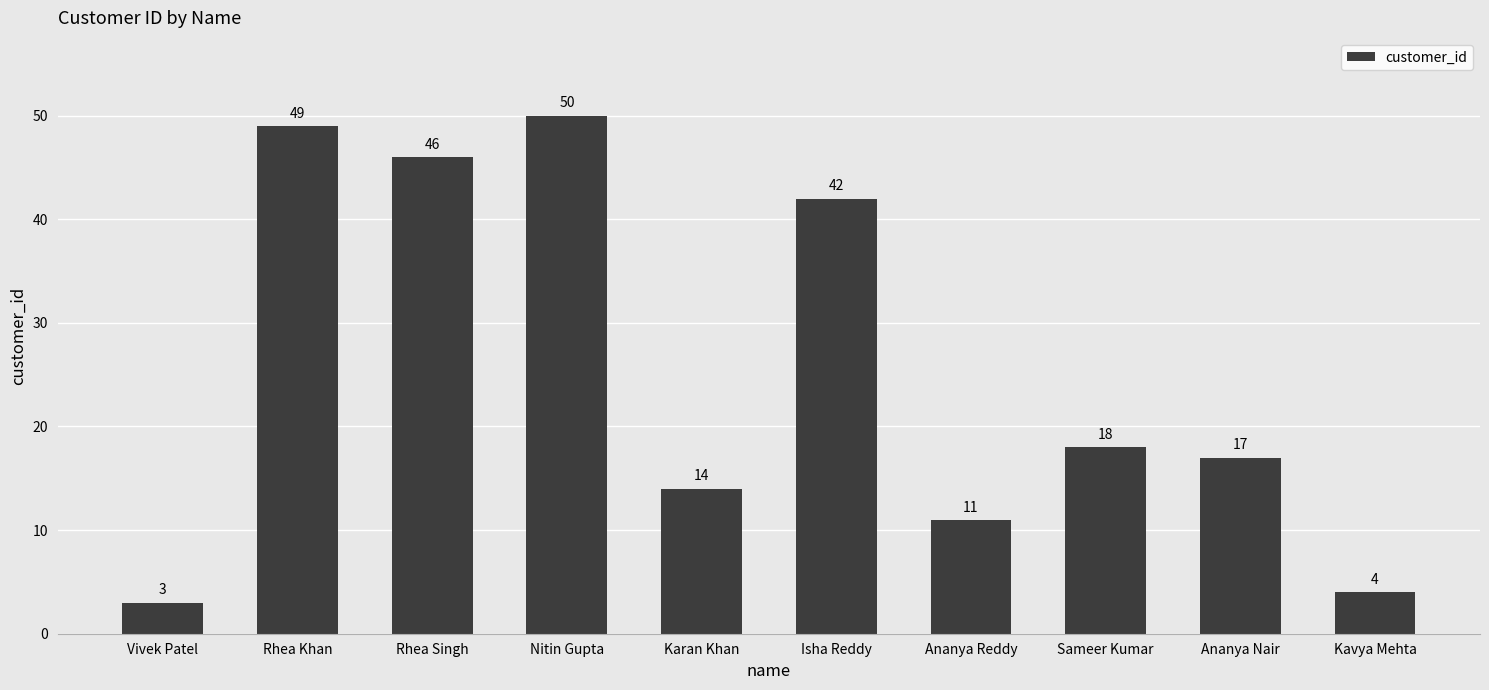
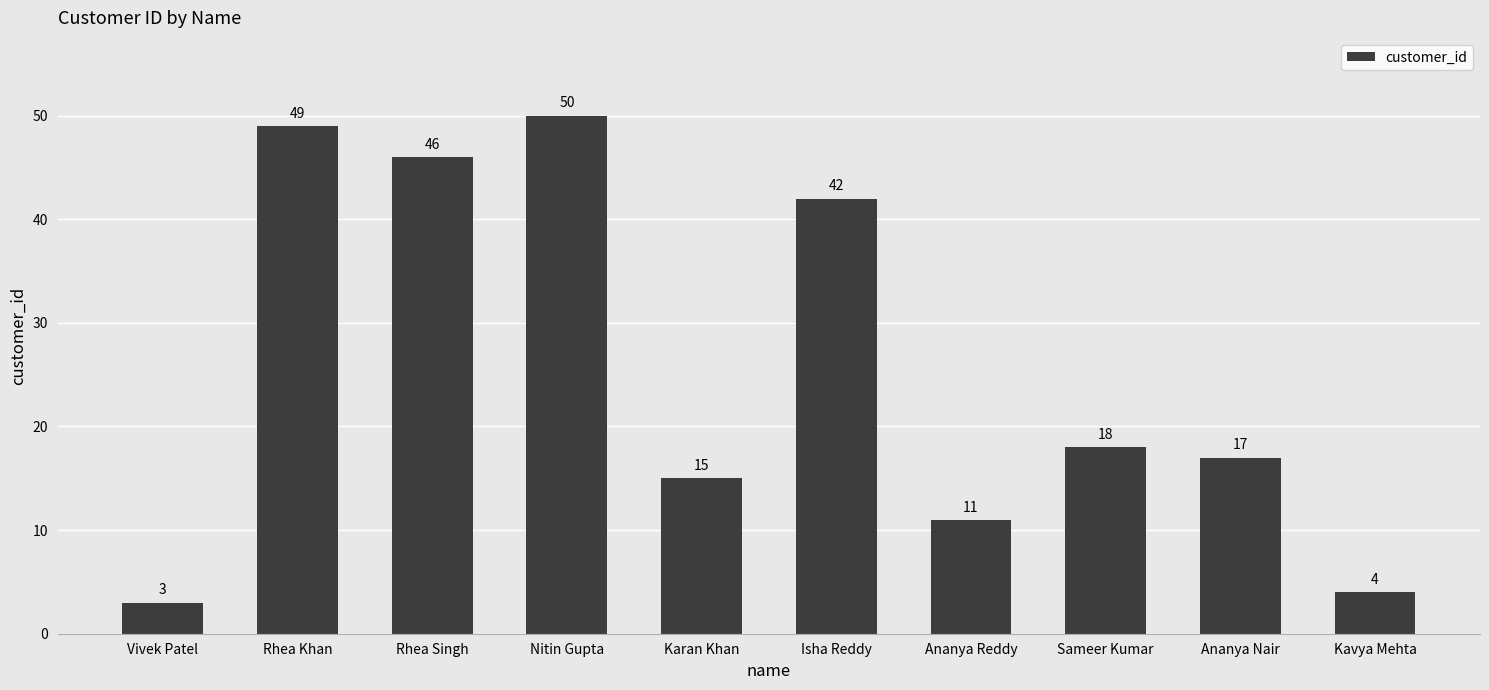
Karan Khan: 14 -> 15
